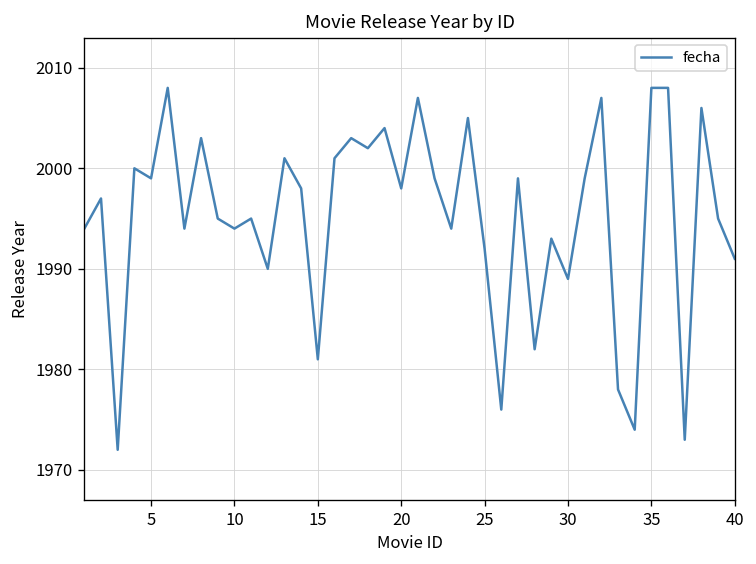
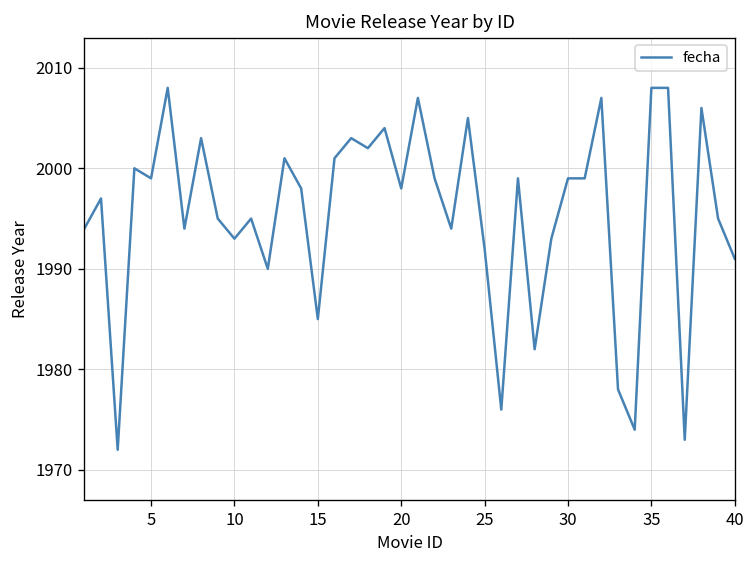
10: 1994 -> 1993
15: 1981 -> 1985
30: 1989 -> 1999
